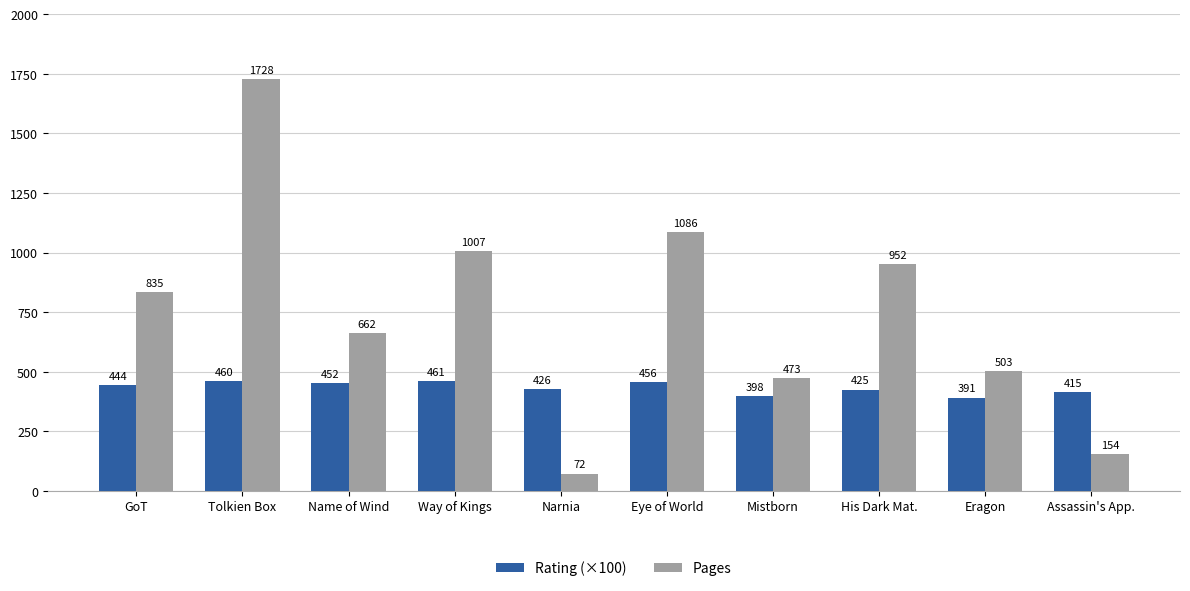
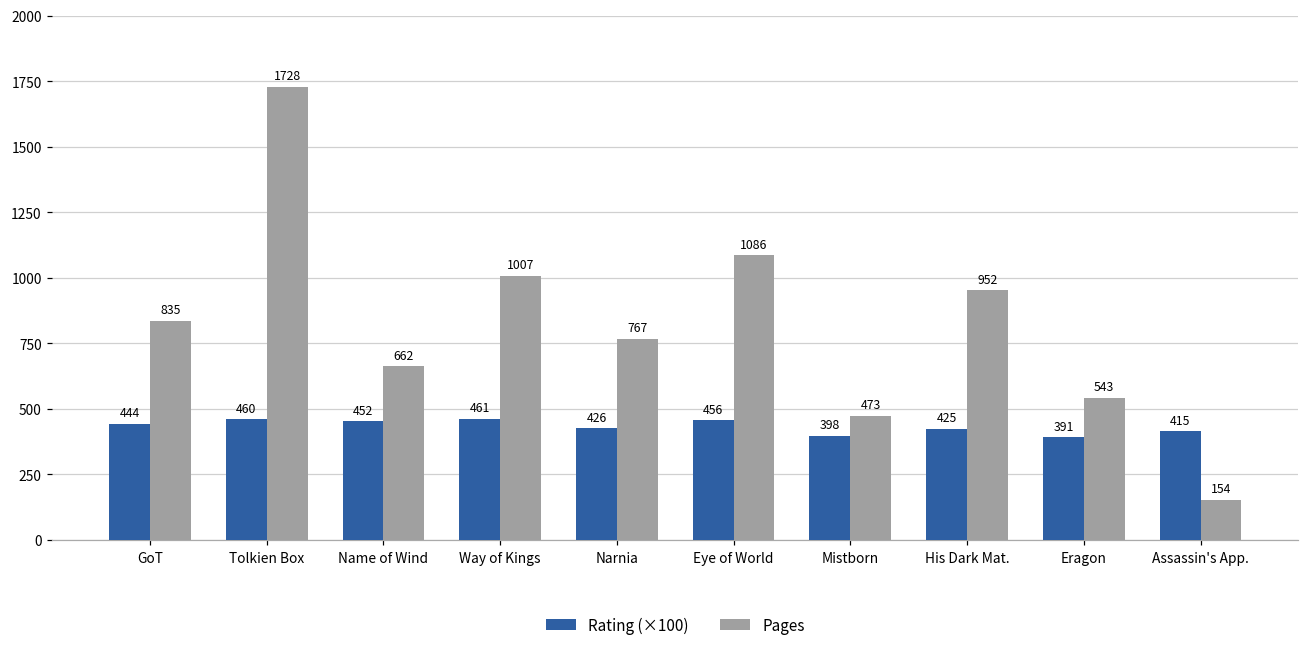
Pages, Narnia: 72 -> 767
Pages, Eragon: 503 -> 543
